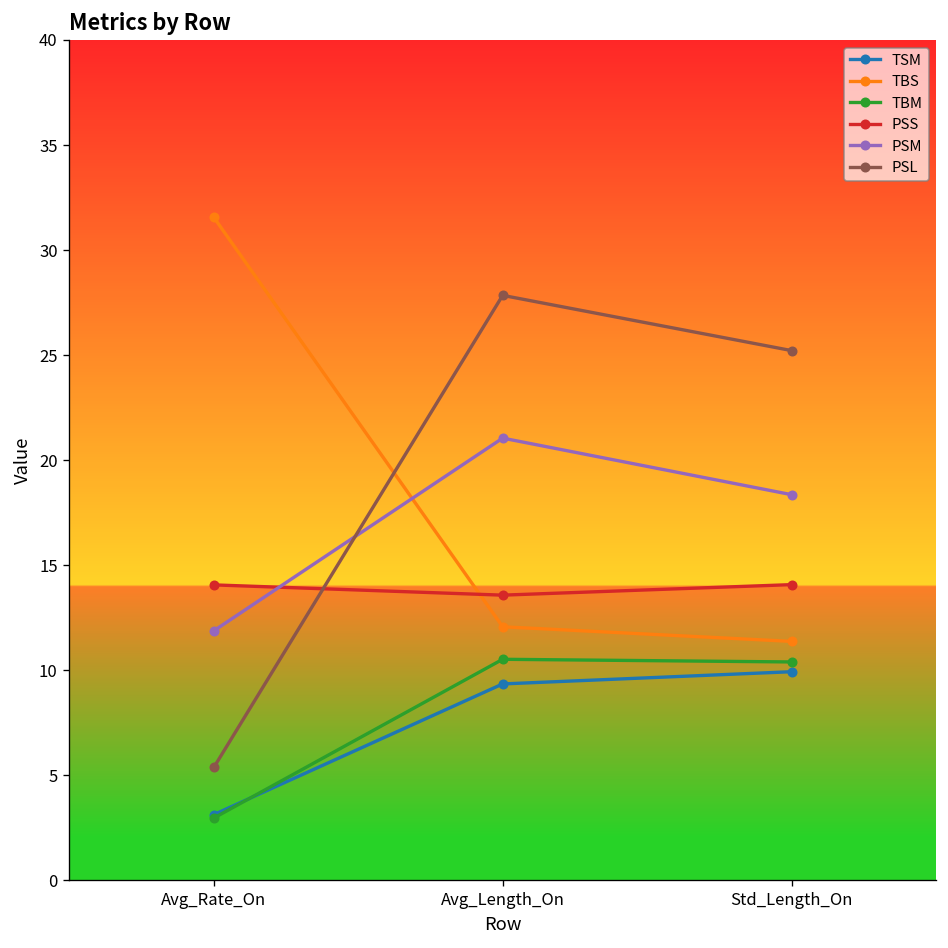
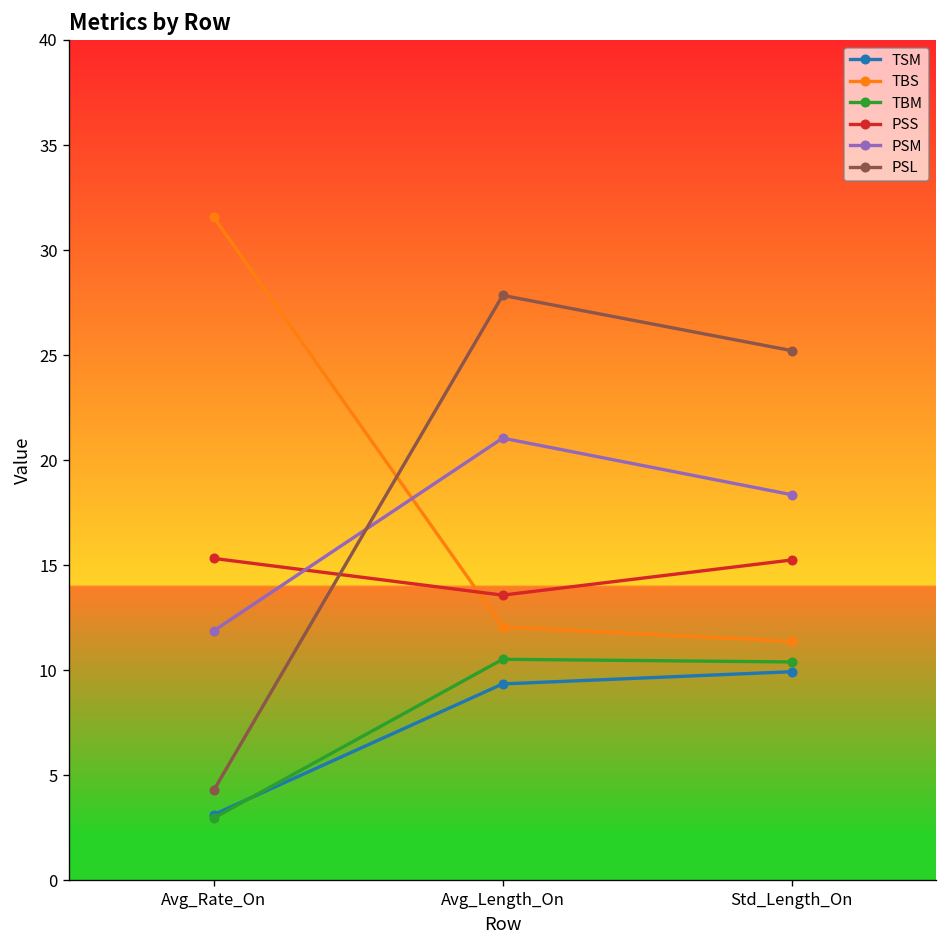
PSS, Avg_Rate_On: 14.1 -> 15.3
PSL, Avg_Rate_On: 5.4 -> 4.3
PSS, Std_Length_On: 14.1 -> 15.3
